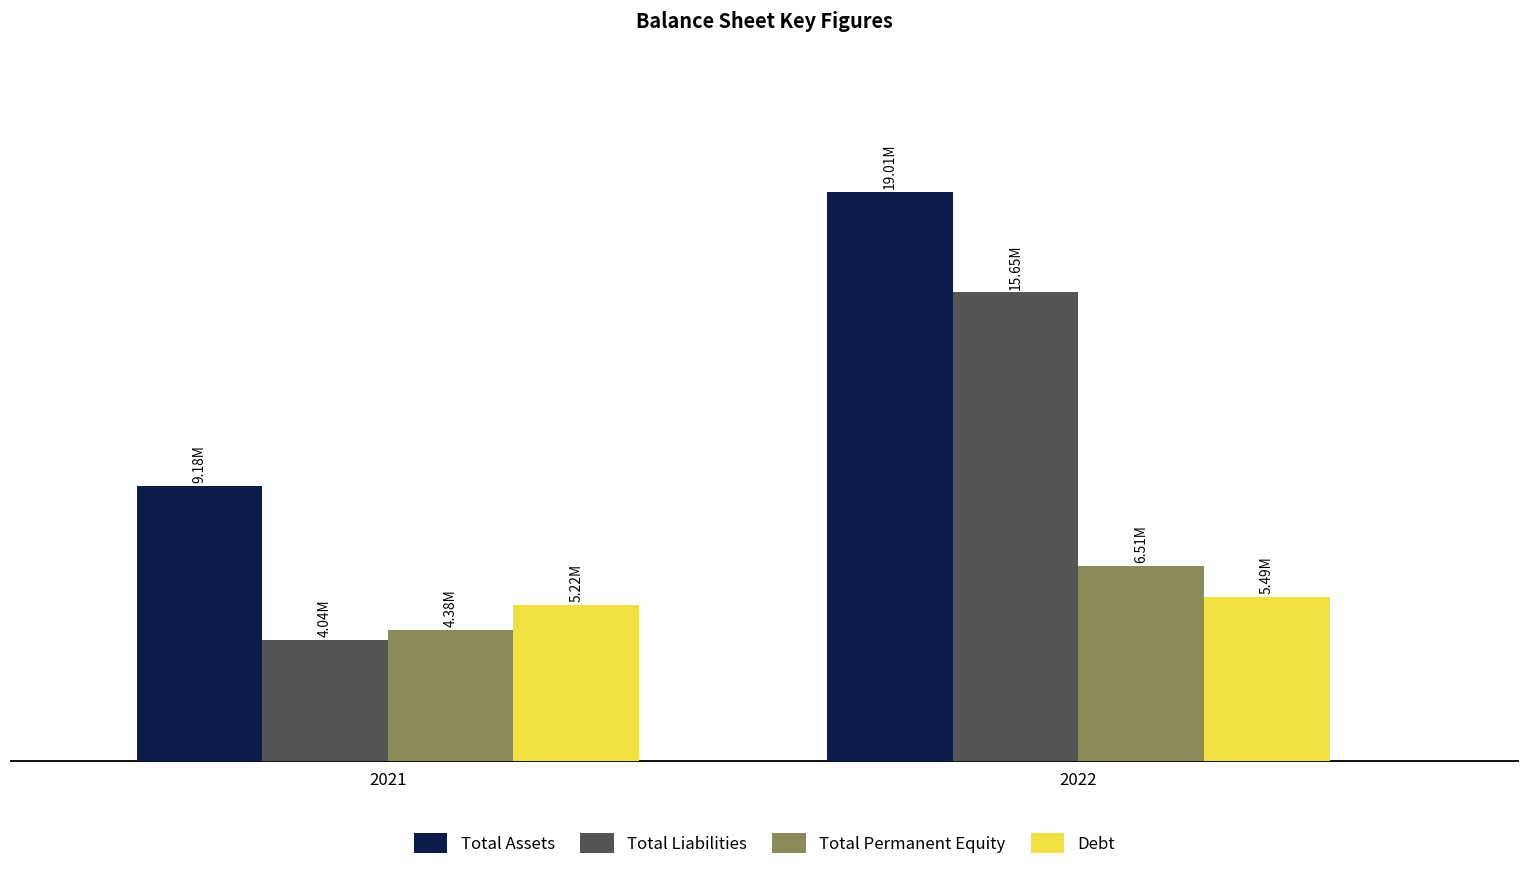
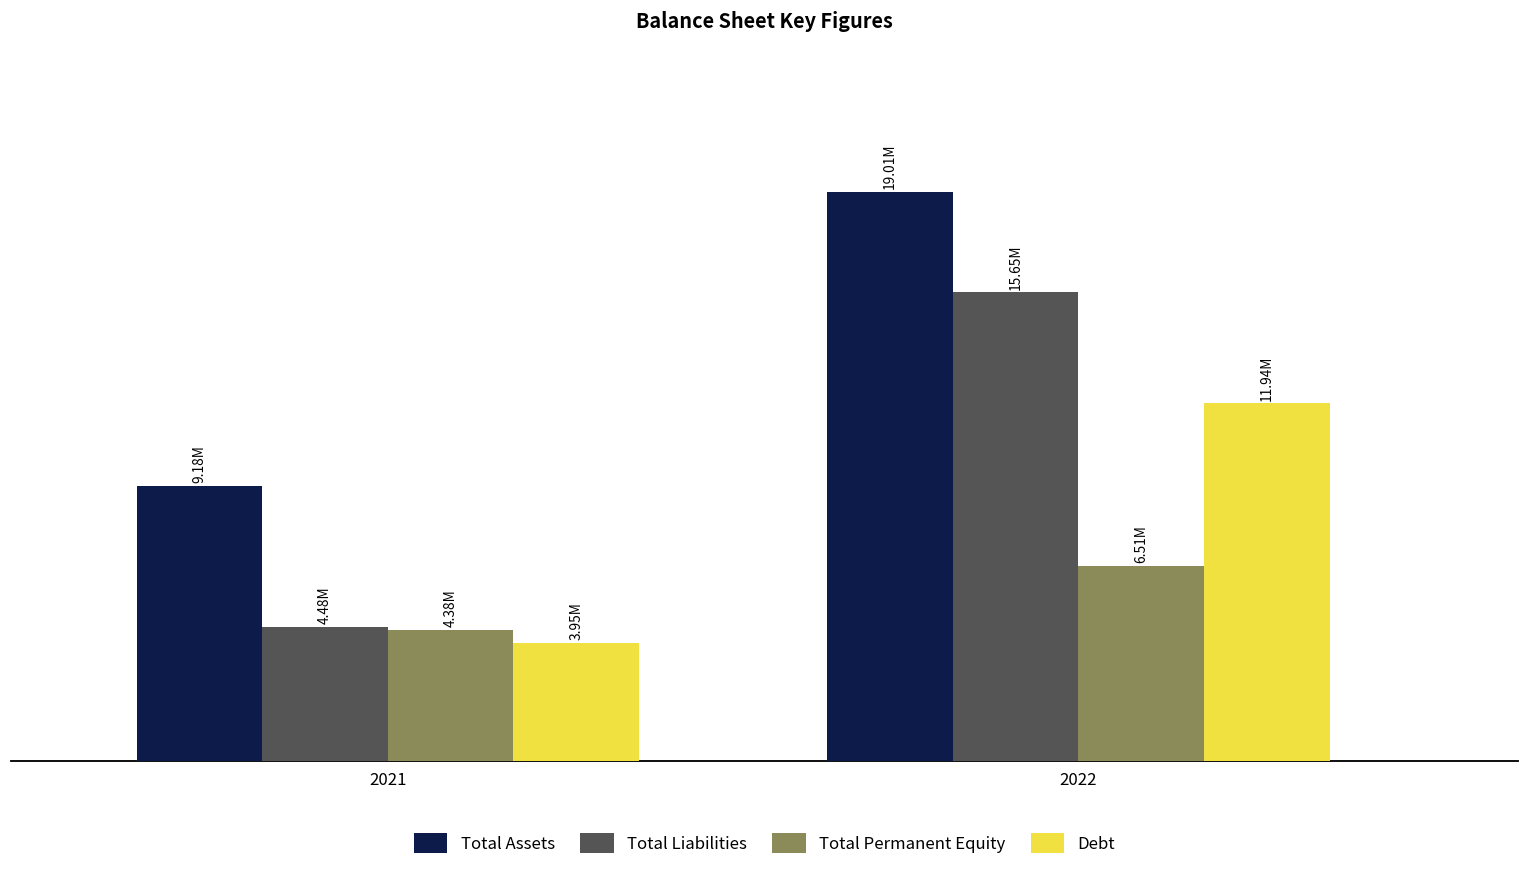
Total Liabilities, 2021: 4.04M -> 4.48M
Debt, 2021: 5.22M -> 3.95M
Debt, 2022: 5.49M -> 11.94M
